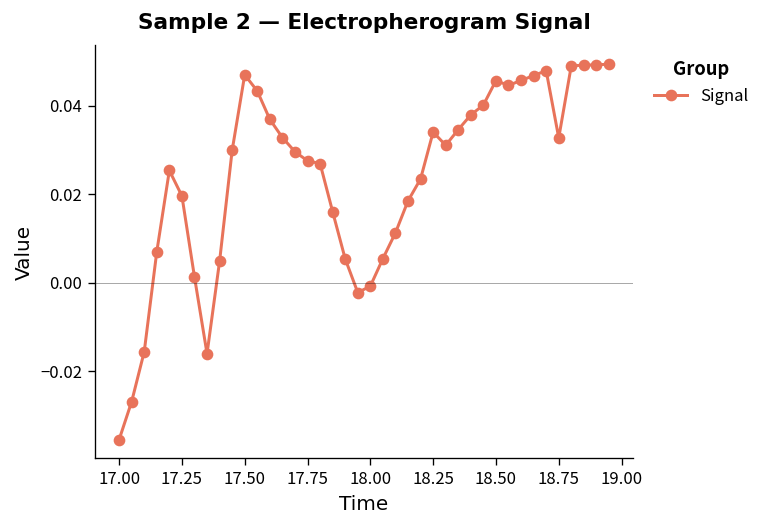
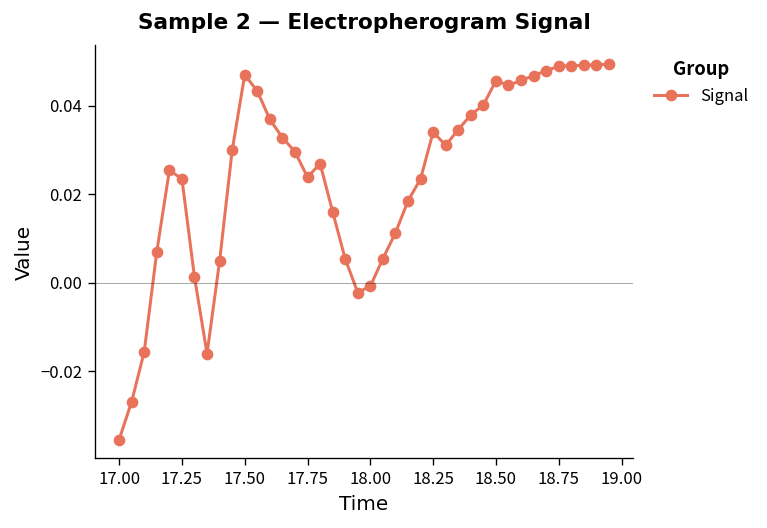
17.25: 0.020 -> 0.023
17.75: 0.028 -> 0.024
18.75: 0.033 -> 0.049
